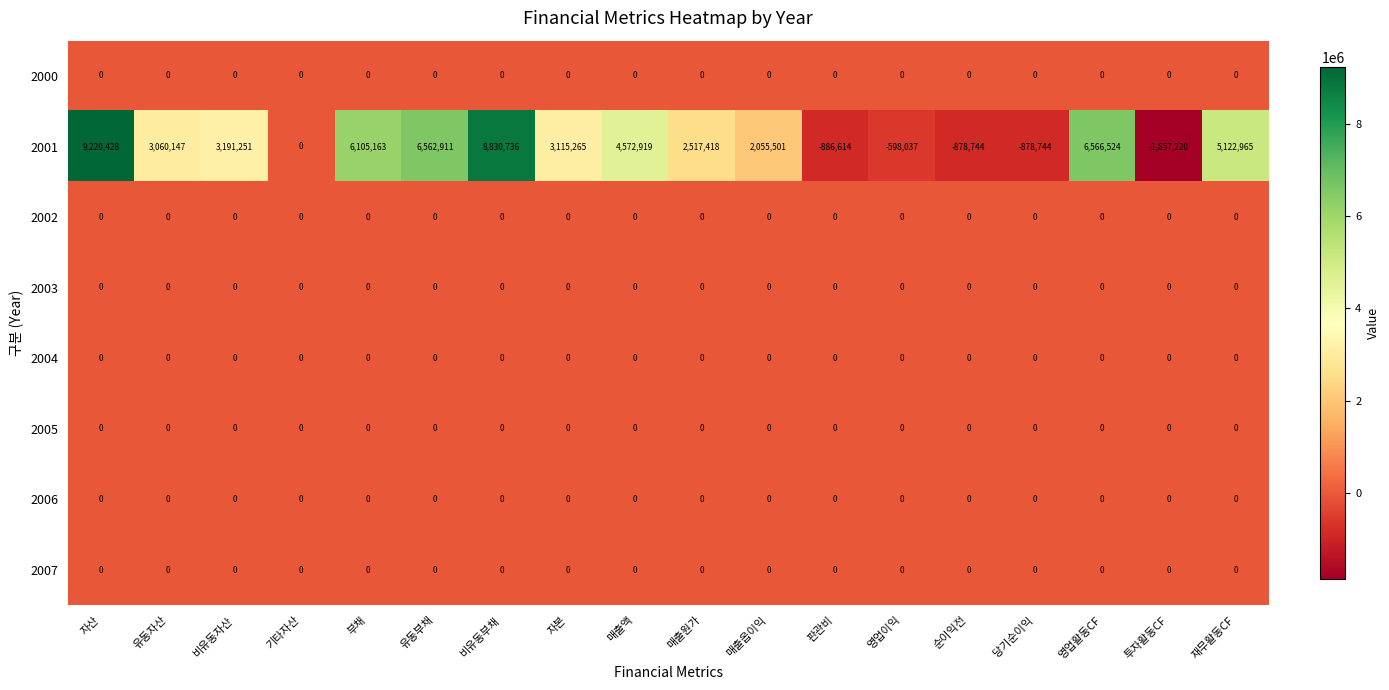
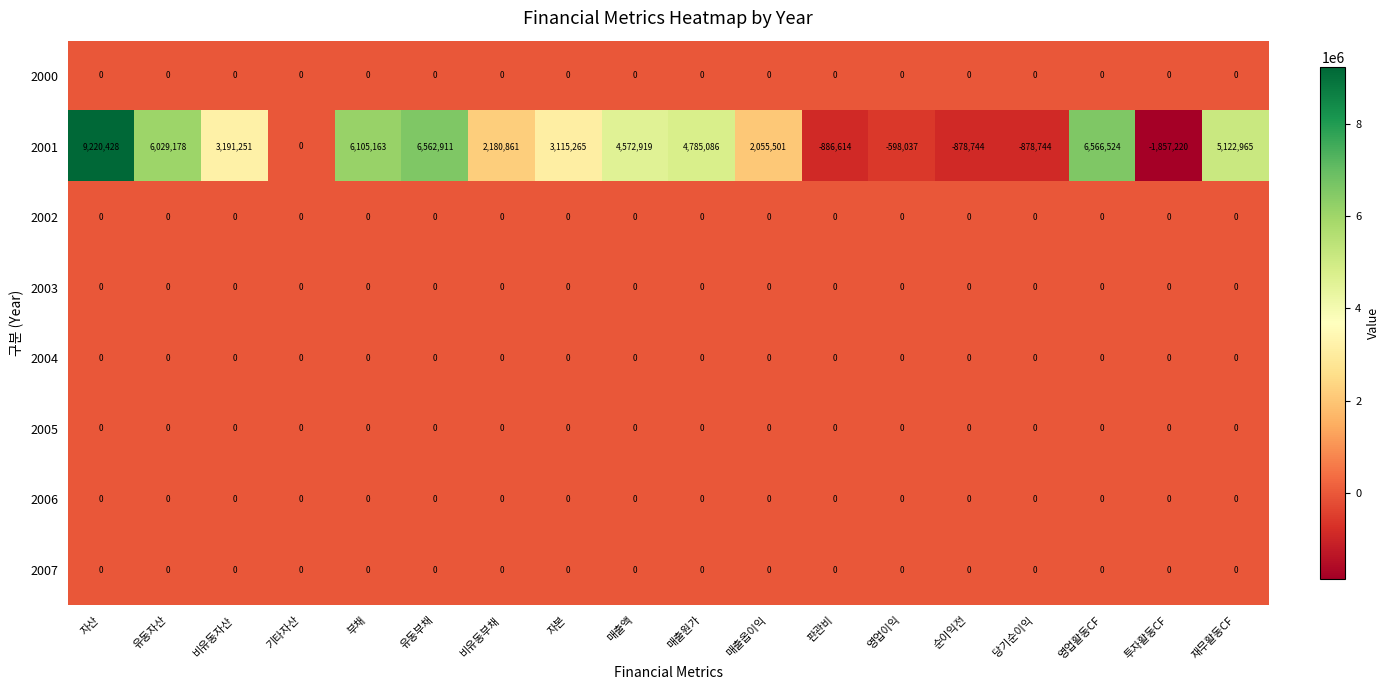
2001, 유동자산: 3,060,147 -> 6,029,178
2001, 비유동부채: 8,830,736 -> 2,180,861
2001, 매출원가: 2,517,418 -> 4,785,086
